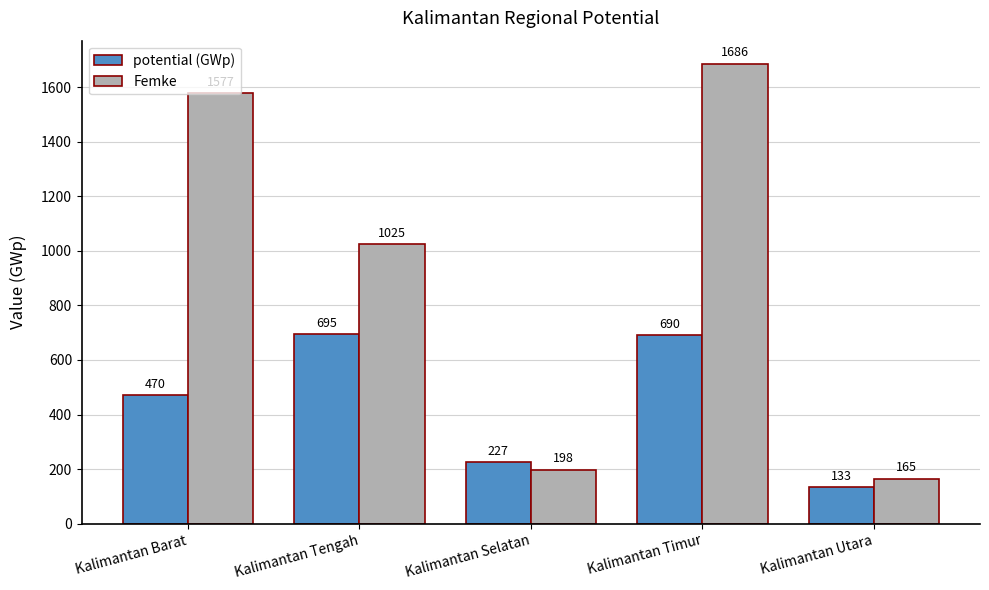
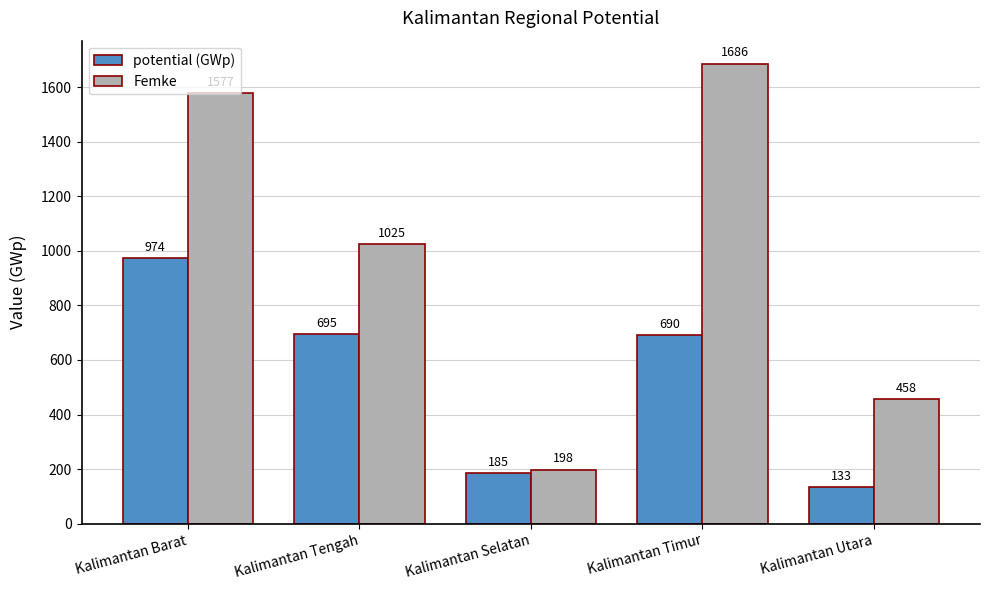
potential (GWp), Kalimantan Barat: 470 -> 974
potential (GWp), Kalimantan Selatan: 227 -> 185
Femke, Kalimantan Utara: 165 -> 458
